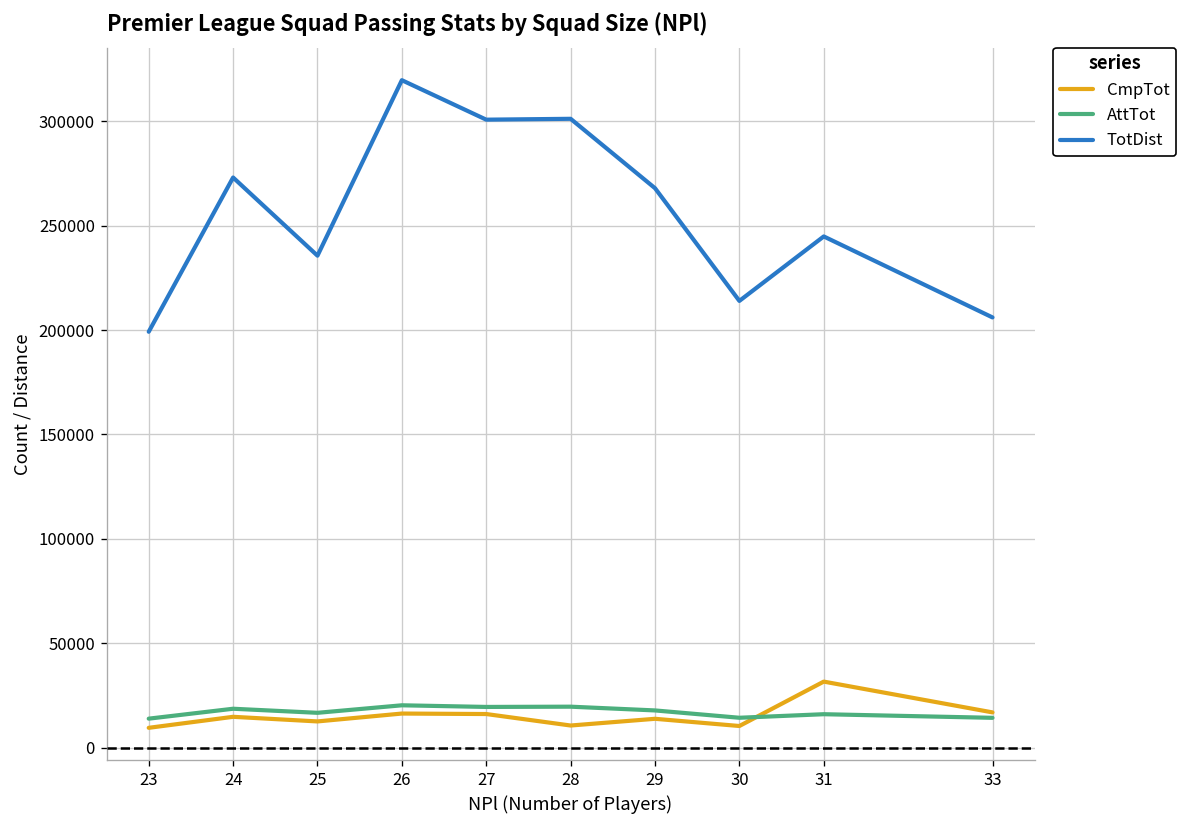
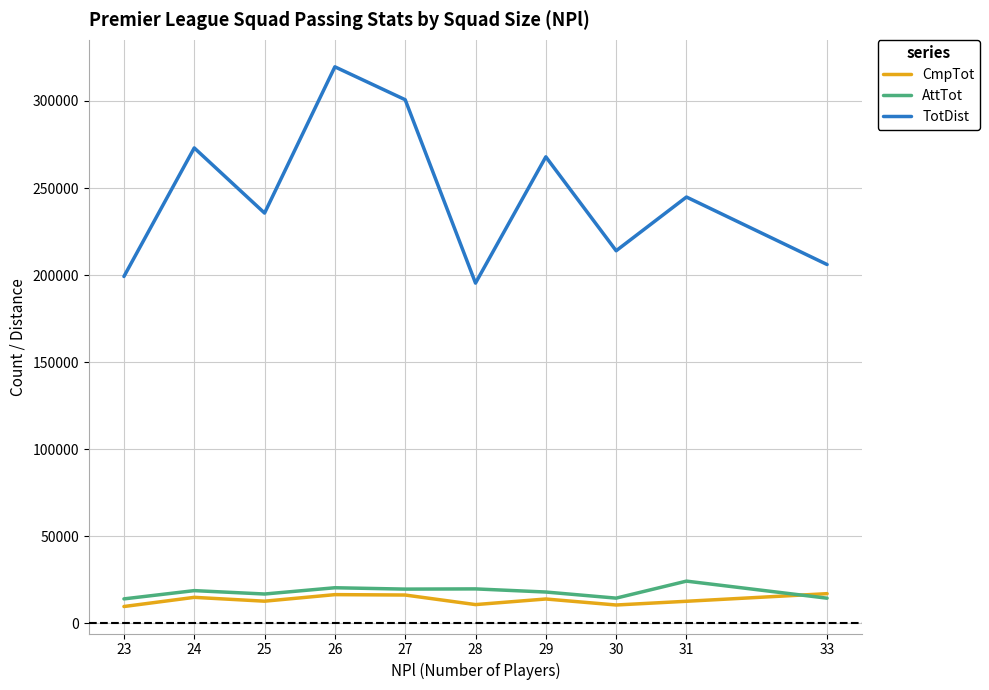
TotDist, 28: 301000 -> 195000
CmpTot, 31: 32000 -> 13000
AttTot, 31: 16000 -> 24000
